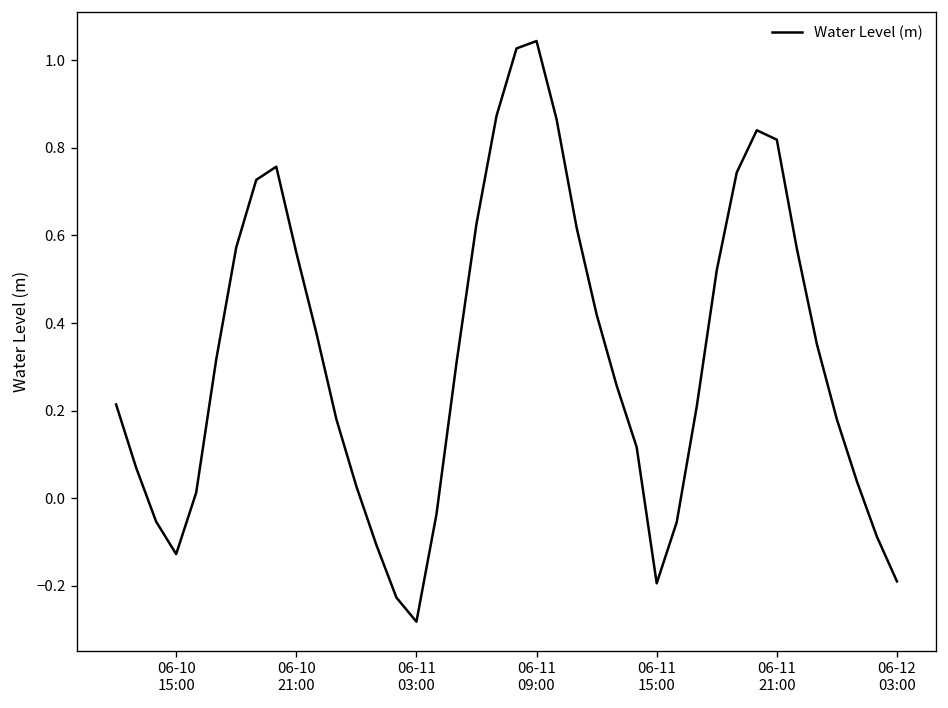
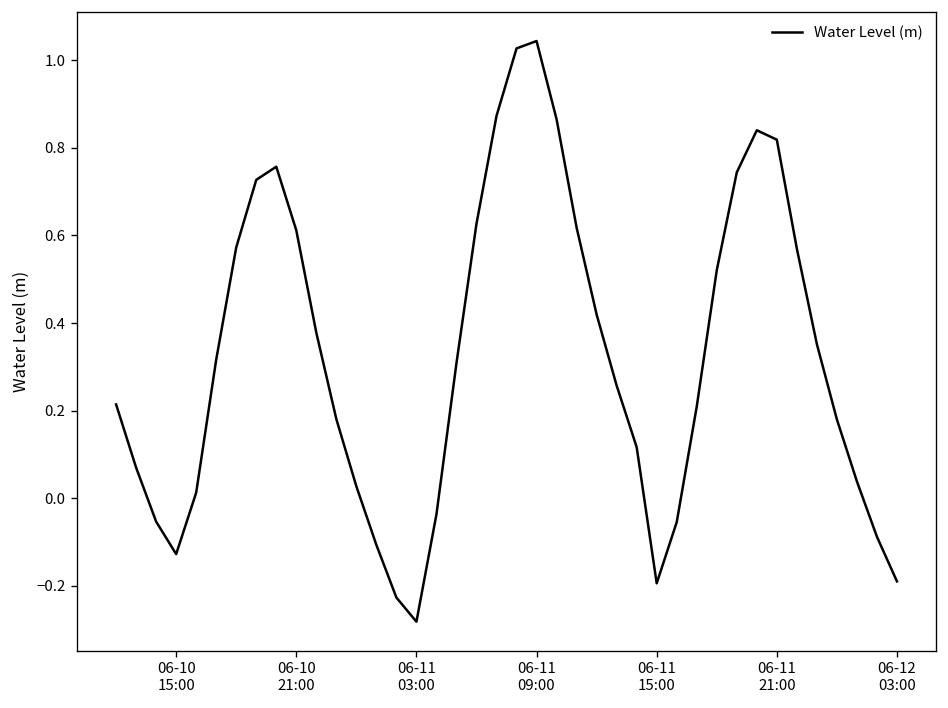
06-10 21:00: 0.56 -> 0.61
